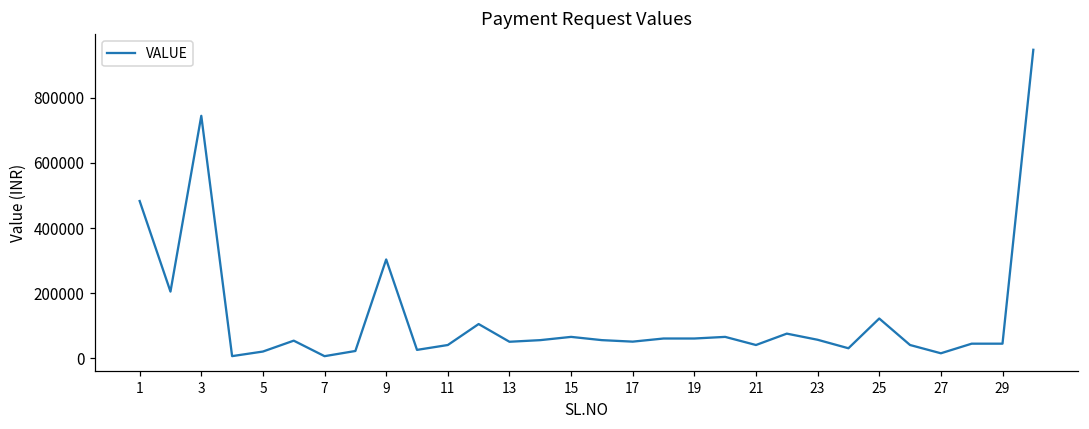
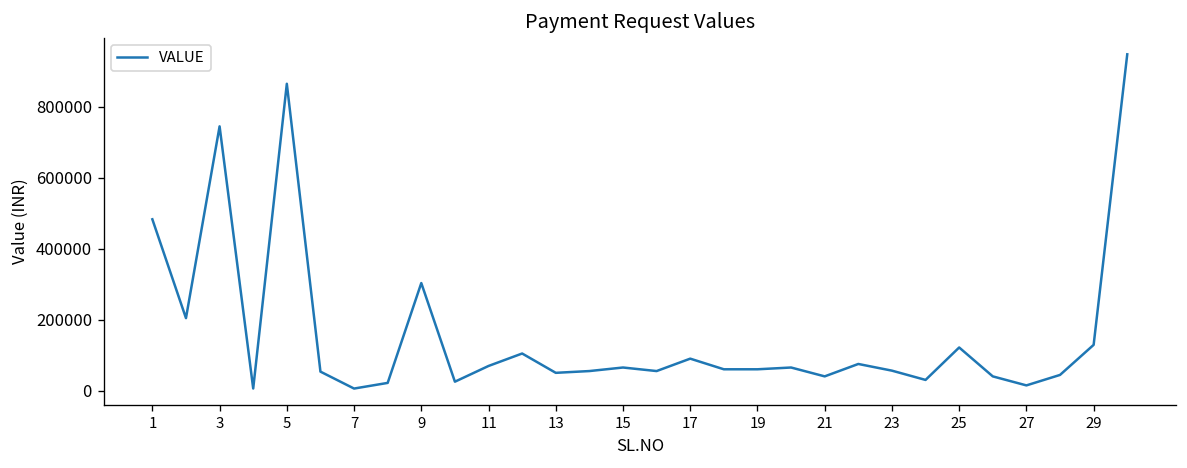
5: 20000 -> 870000
11: 40000 -> 70000
17: 50000 -> 90000
29: 40000 -> 130000
